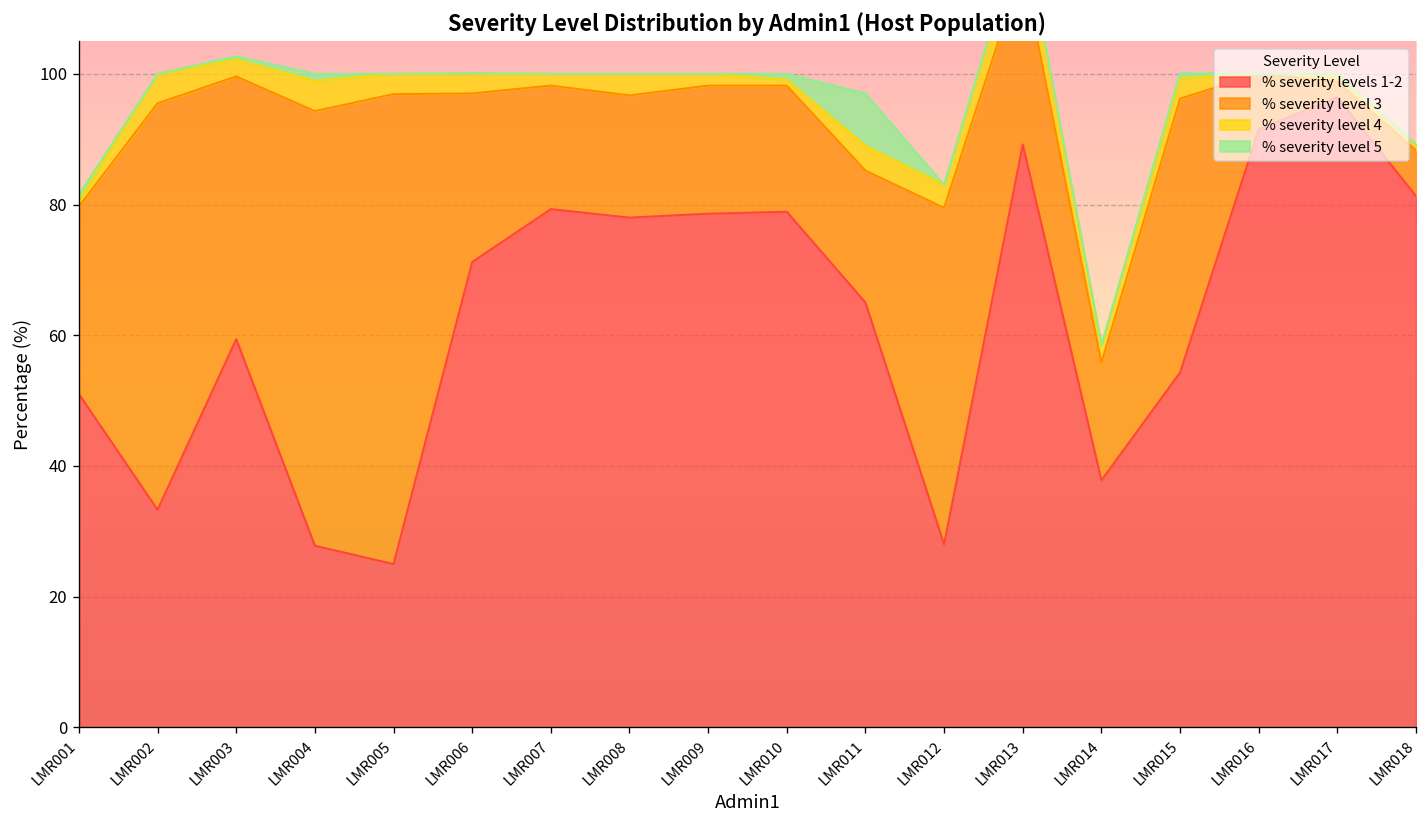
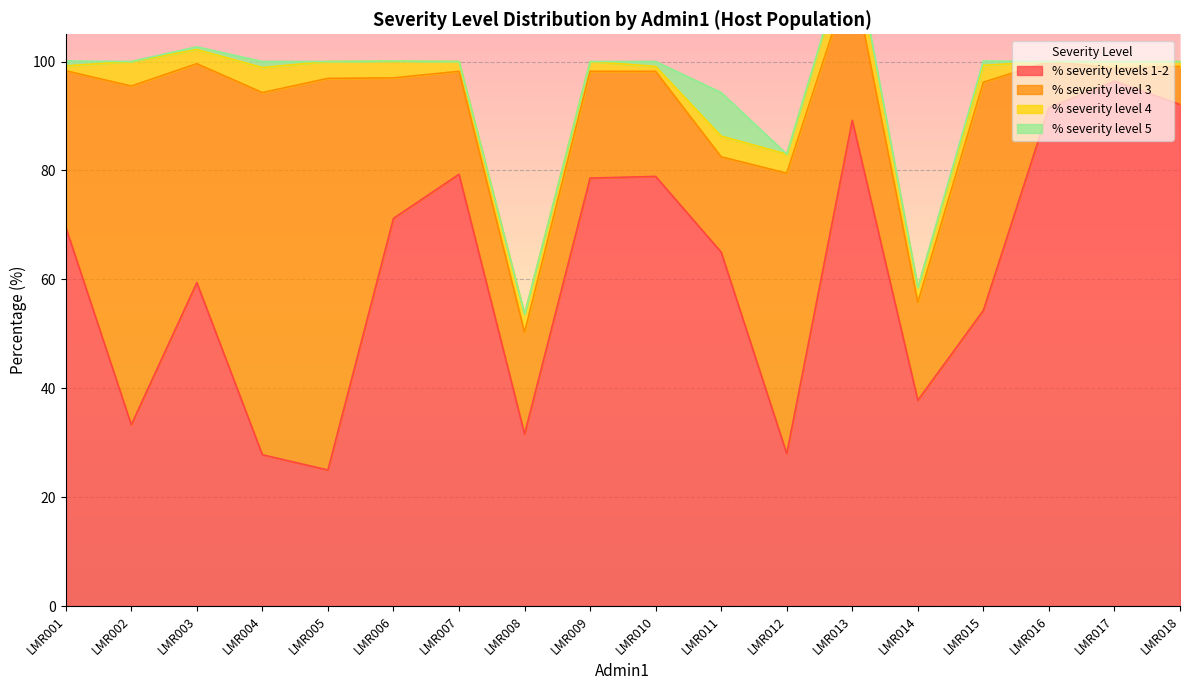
% severity levels 1-2, LMR001: 51 -> 70
% severity levels 1-2, LMR008: 78 -> 32
% severity level 3, LMR011: 20 -> 18
% severity levels 1-2, LMR018: 81 -> 92
